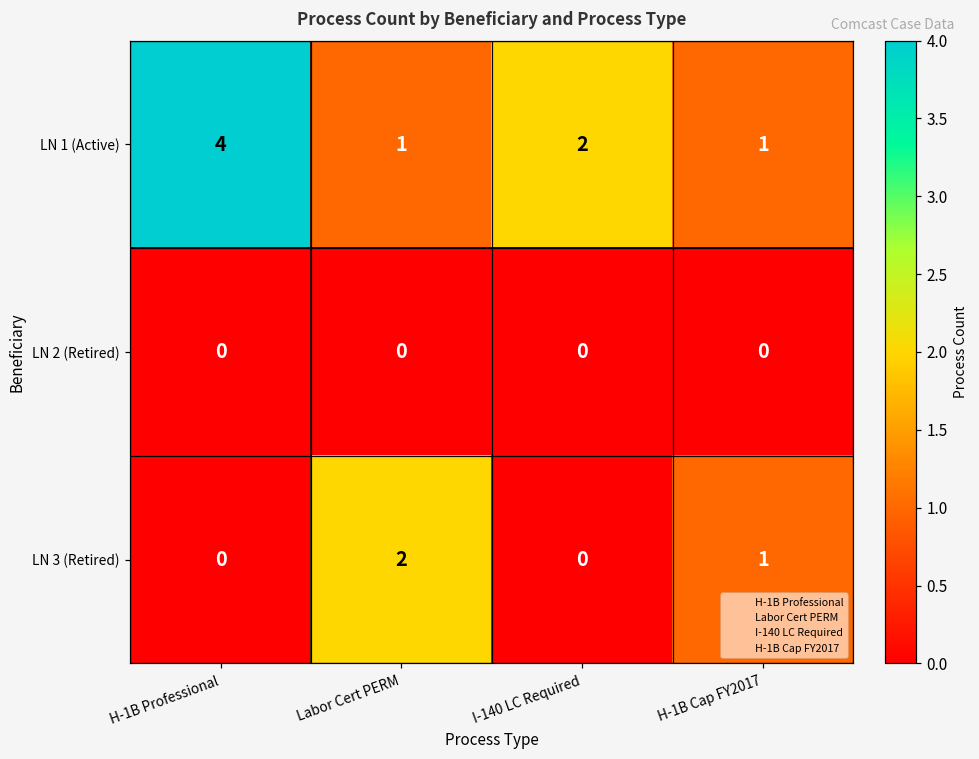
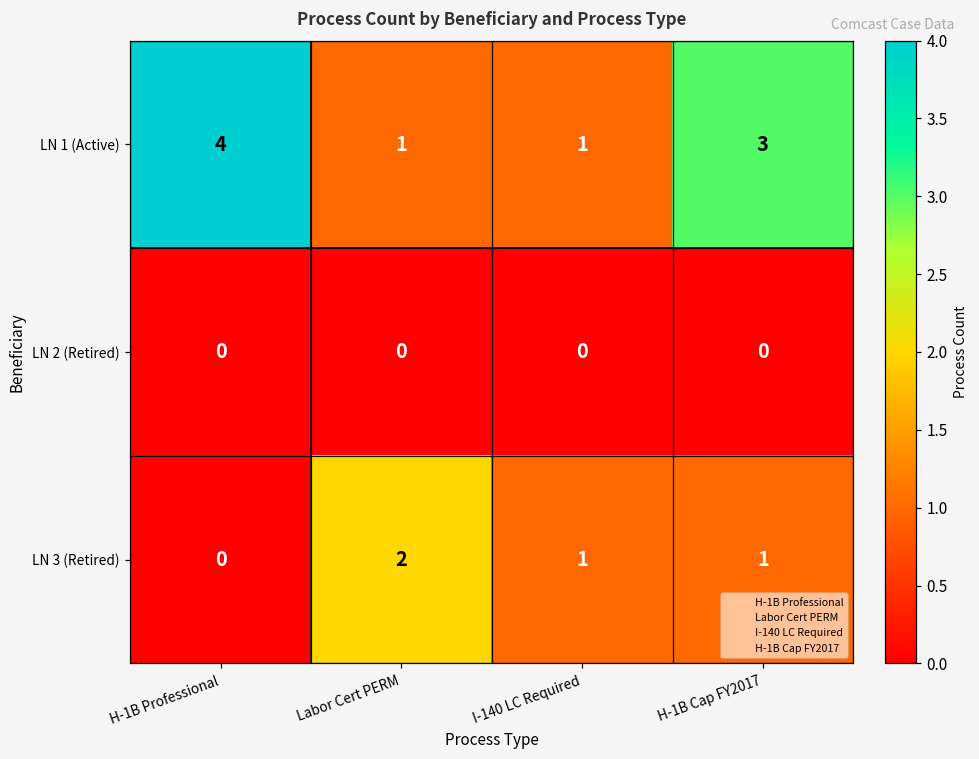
LN 1 (Active), I-140 LC Required: 2 -> 1
LN 1 (Active), H-1B Cap FY2017: 1 -> 3
LN 3 (Retired), I-140 LC Required: 0 -> 1
